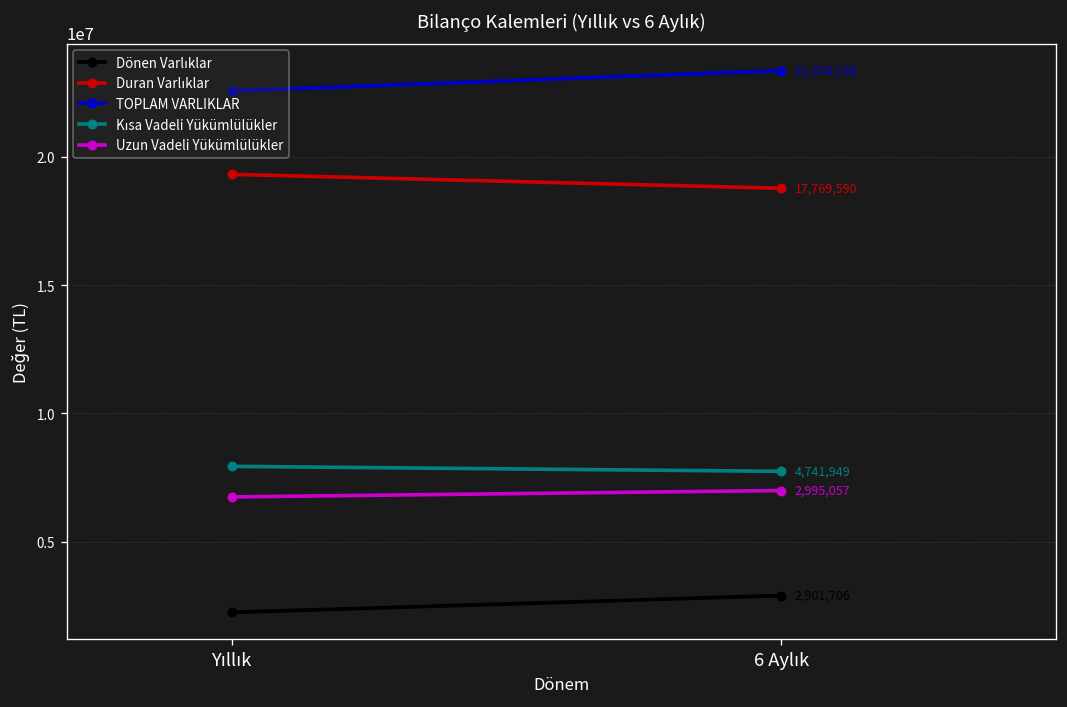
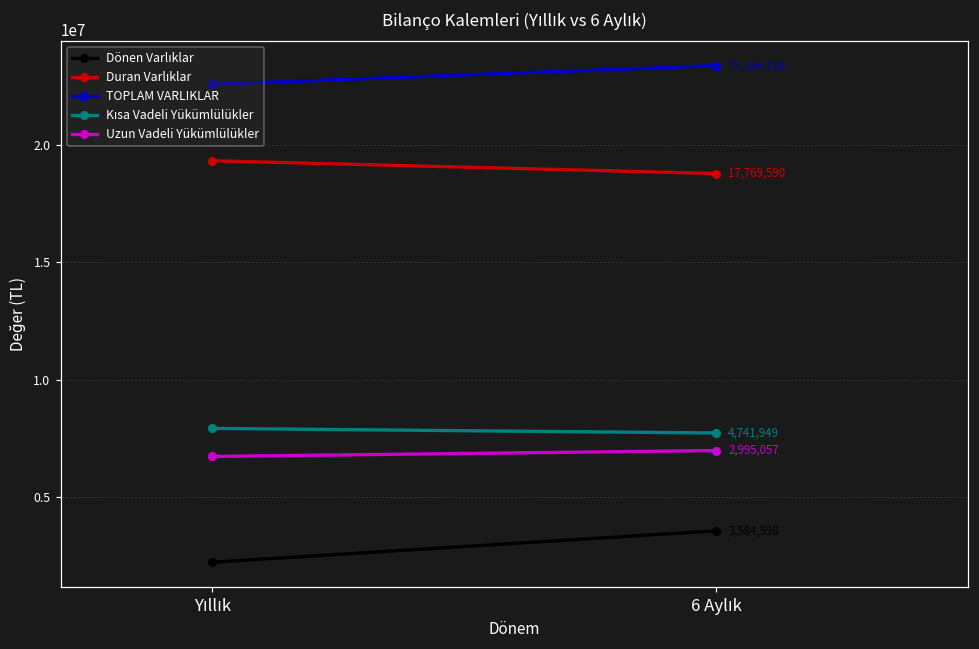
Dönen Varlıklar, 6 Aylık: 2900000 -> 3600000
